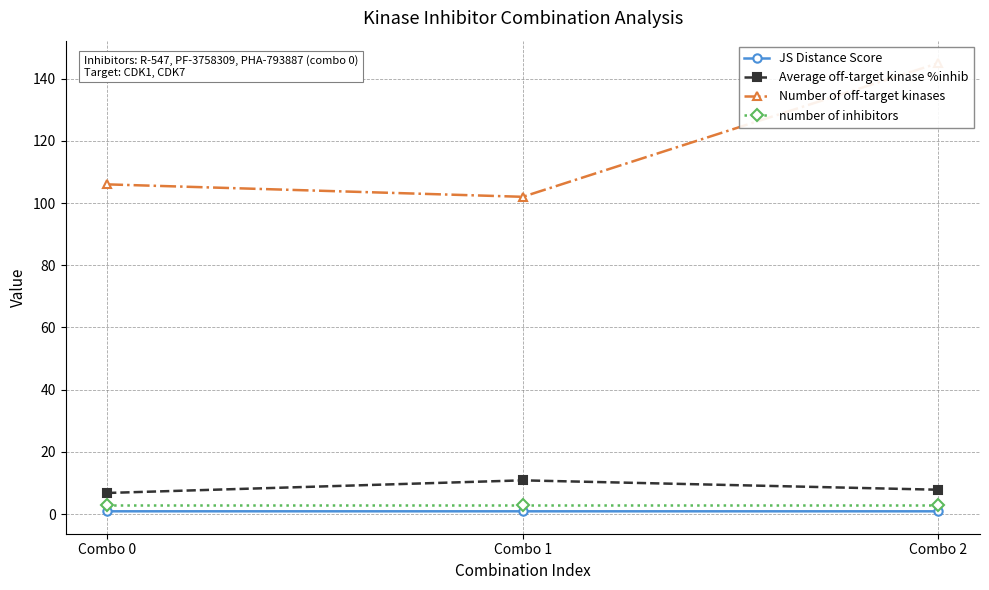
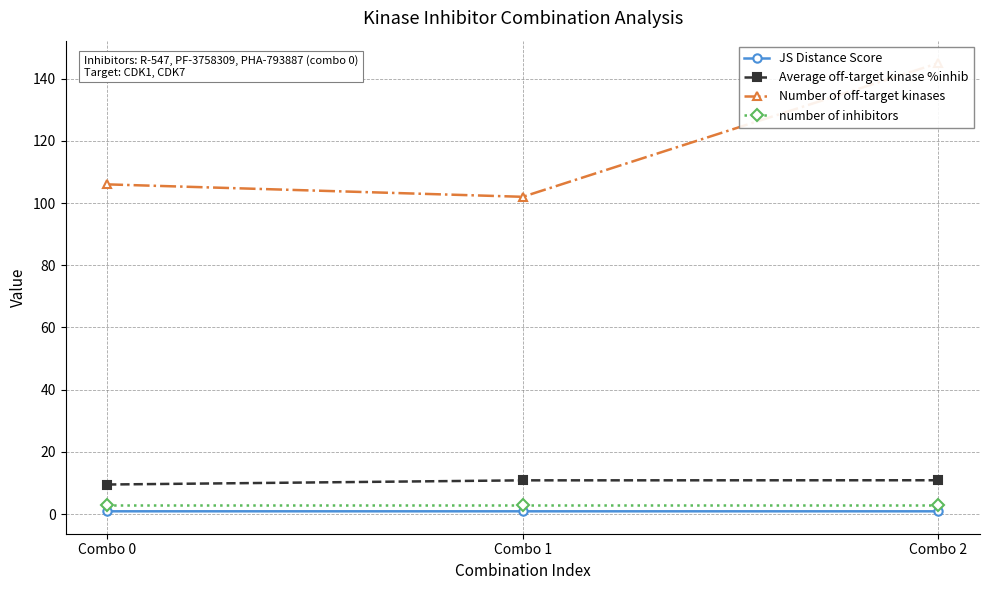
Average off-target kinase %inhib, Combo 0: 7 -> 9
Average off-target kinase %inhib, Combo 2: 8 -> 11
